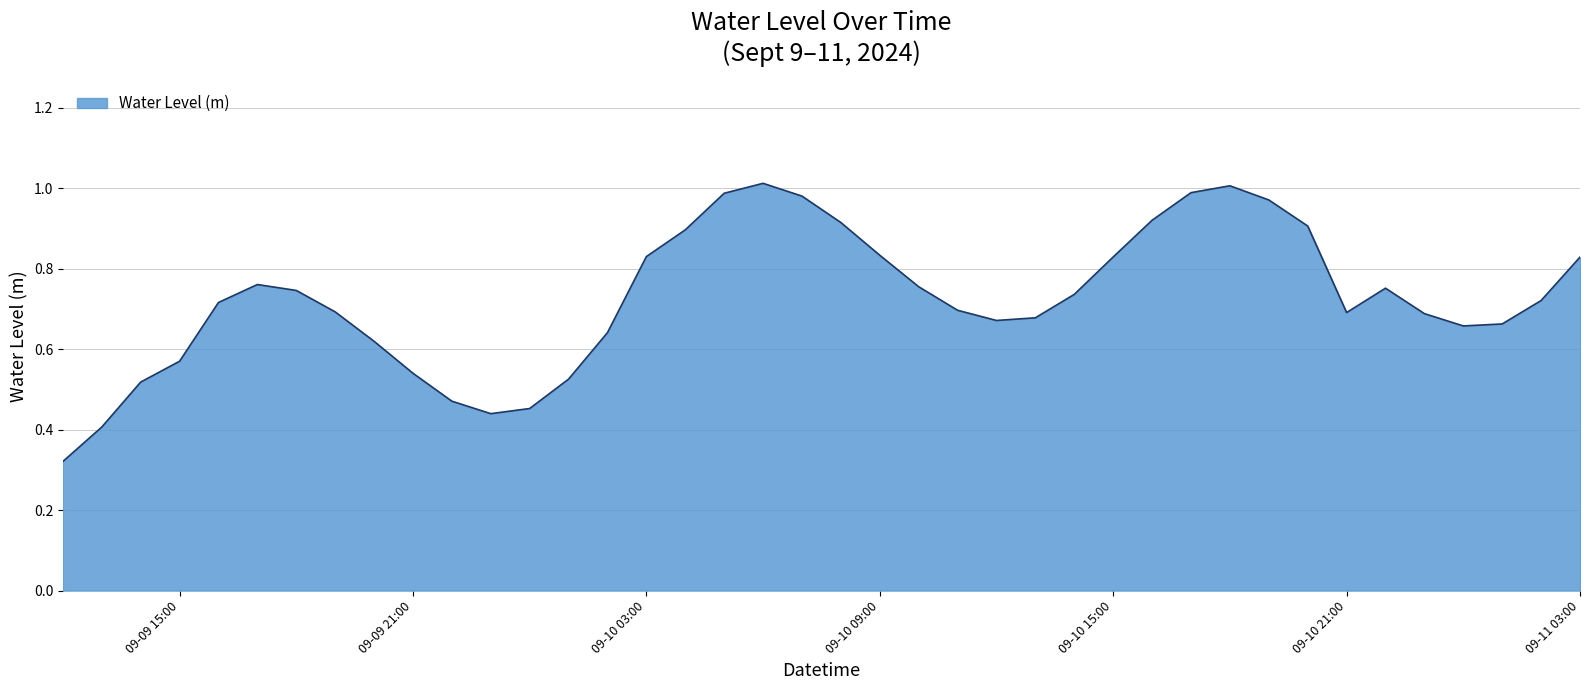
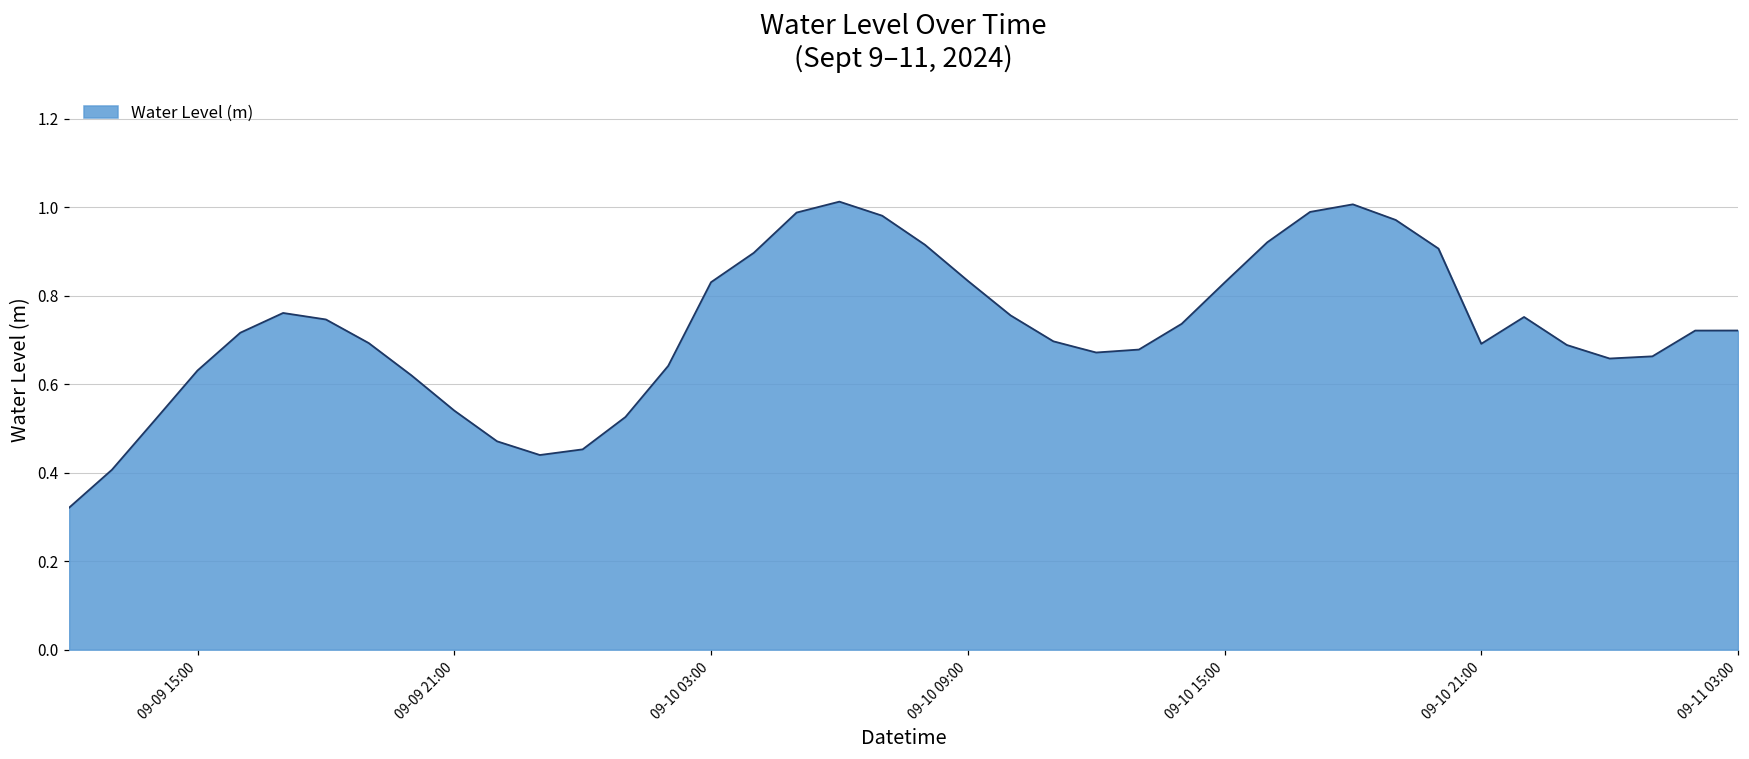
09-09 15:00: 0.57 -> 0.63
09-11 03:00: 0.83 -> 0.72
